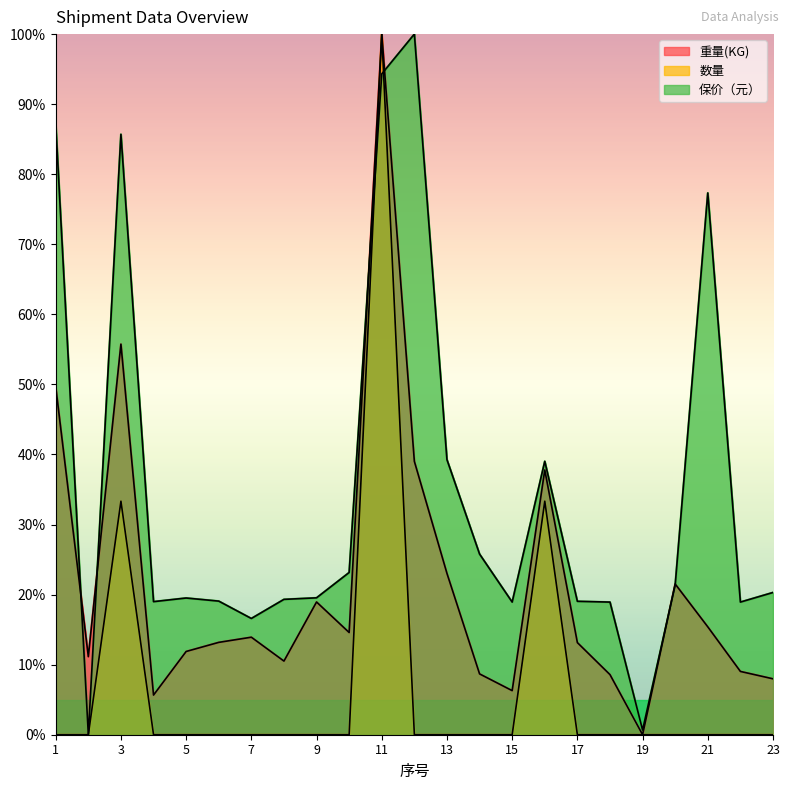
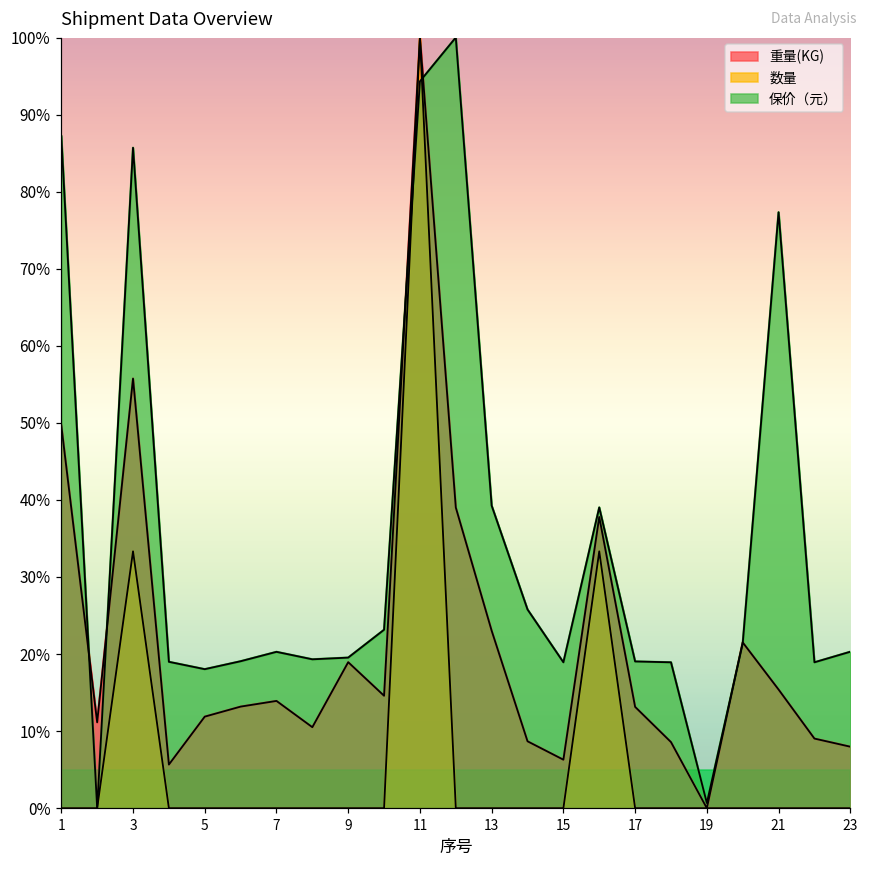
保价（元）, 5: 20% -> 18%
保价（元）, 7: 17% -> 20%
